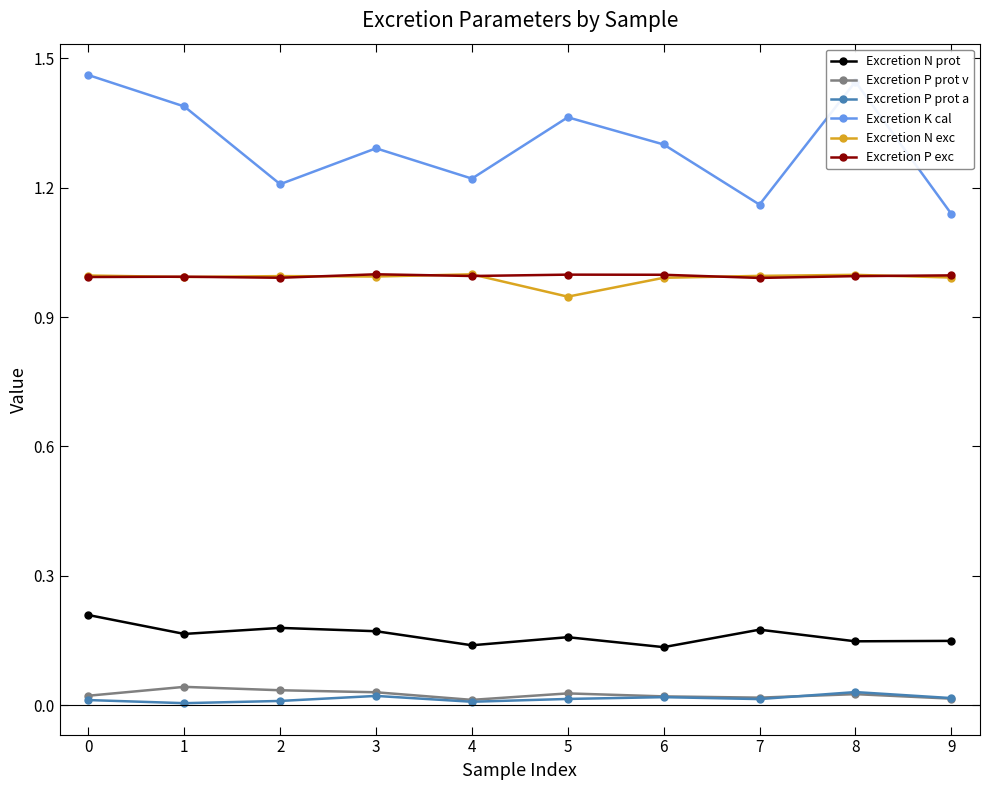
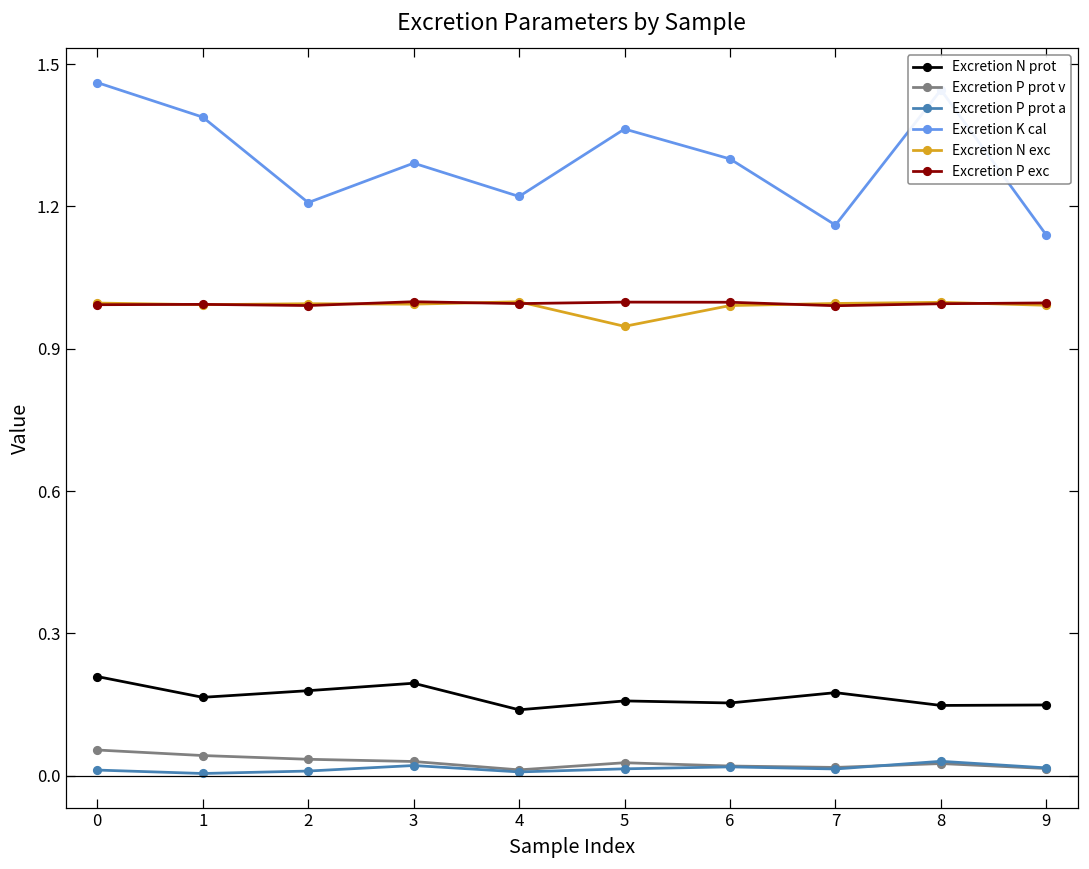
Excretion P prot v, 0: 0.02 -> 0.05
Excretion N prot, 3: 0.17 -> 0.19
Excretion N prot, 6: 0.13 -> 0.15
